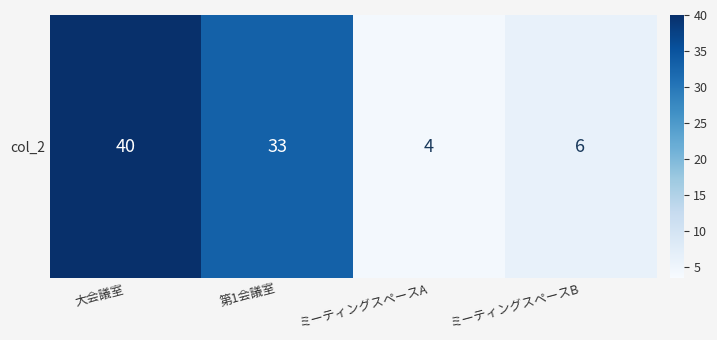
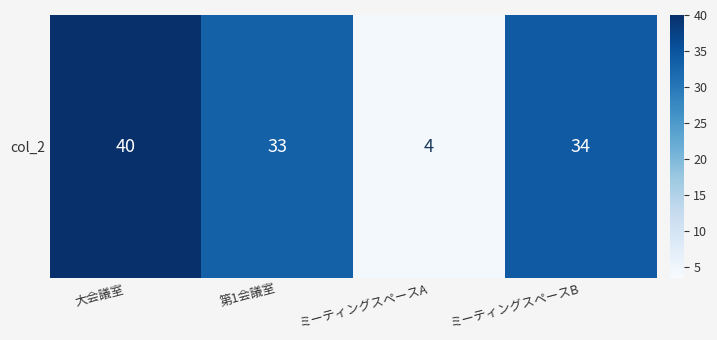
col_2, ミーティングスペースB: 6 -> 34
